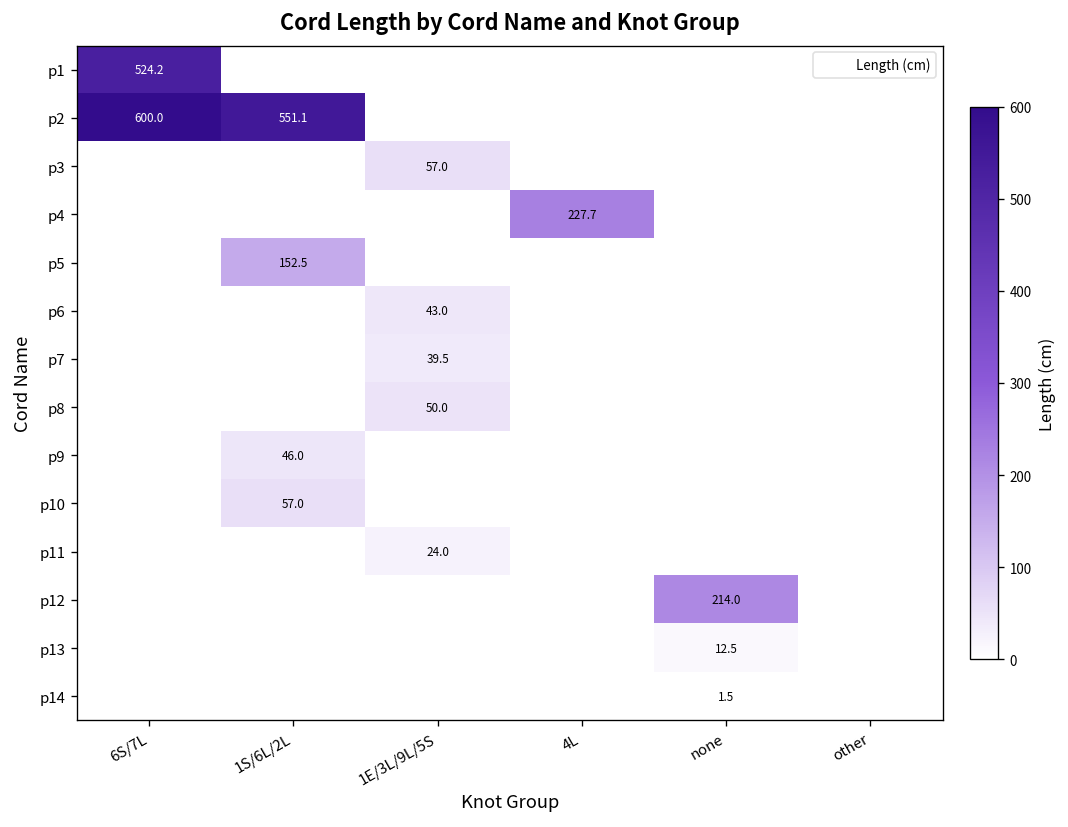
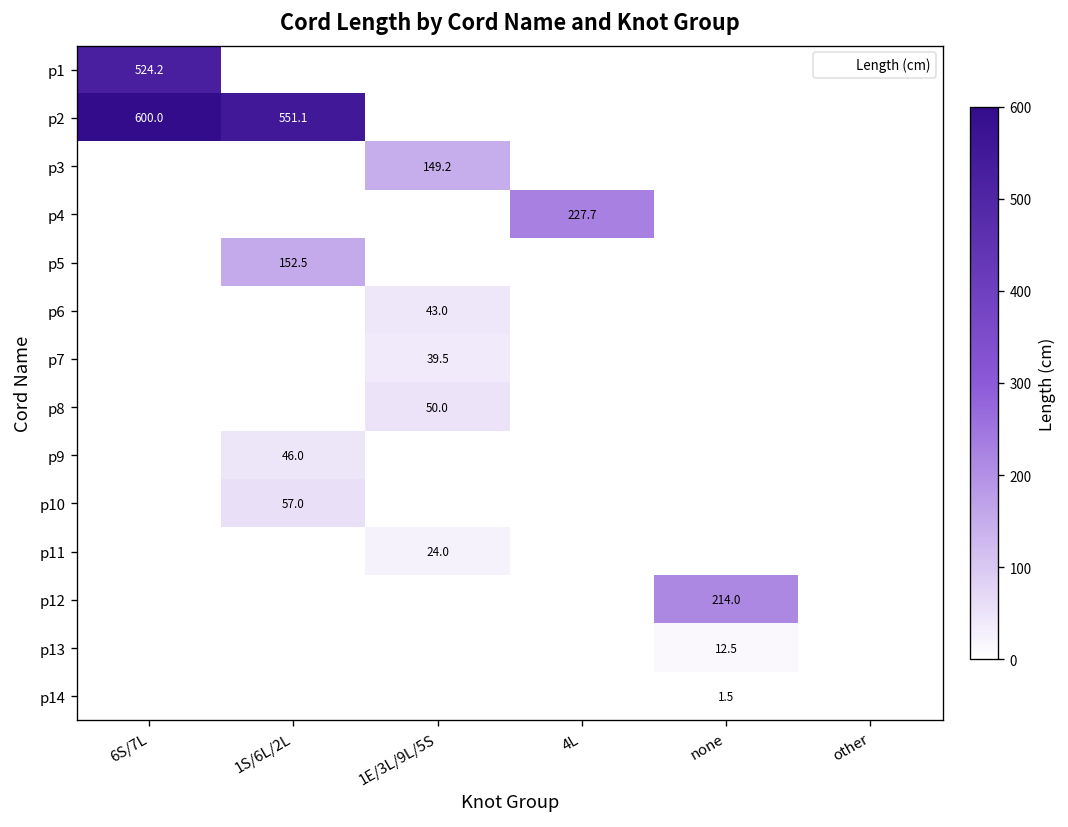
p3, 1E/3L/9L/5S: 57.0 -> 149.2
